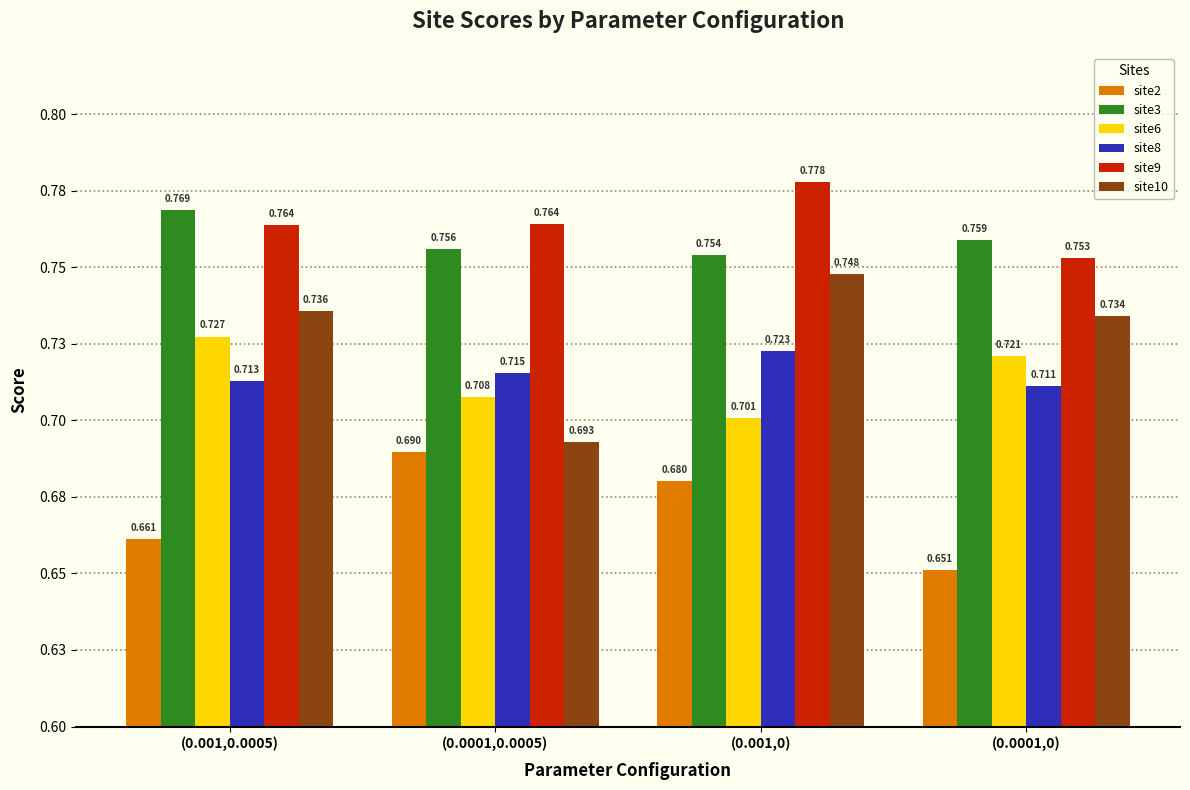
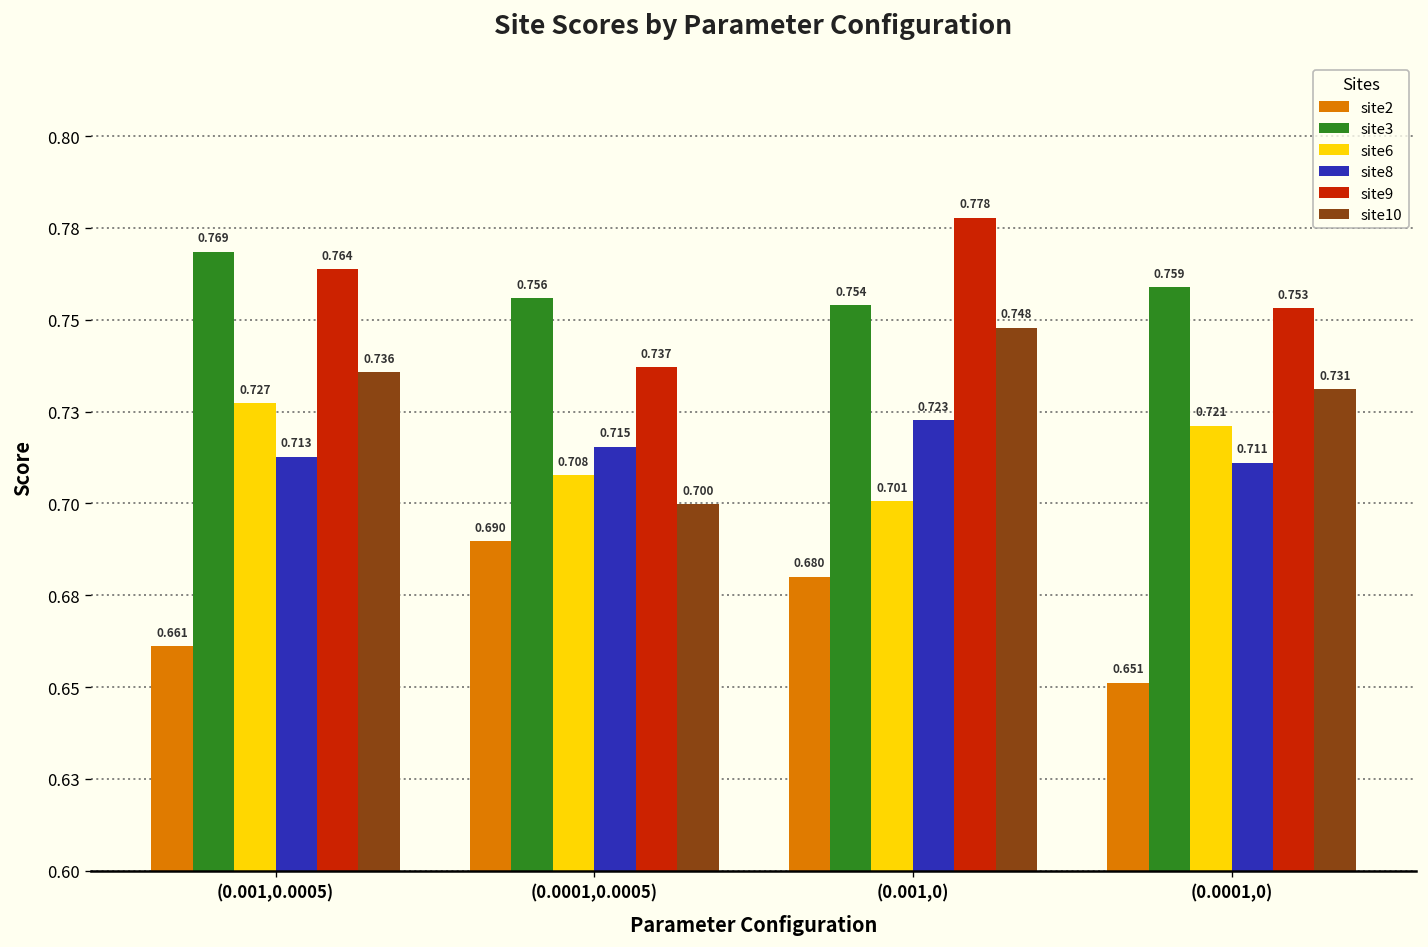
site9, (0.0001,0.0005): 0.764 -> 0.737
site10, (0.0001,0.0005): 0.693 -> 0.700
site10, (0.0001,0): 0.734 -> 0.731
